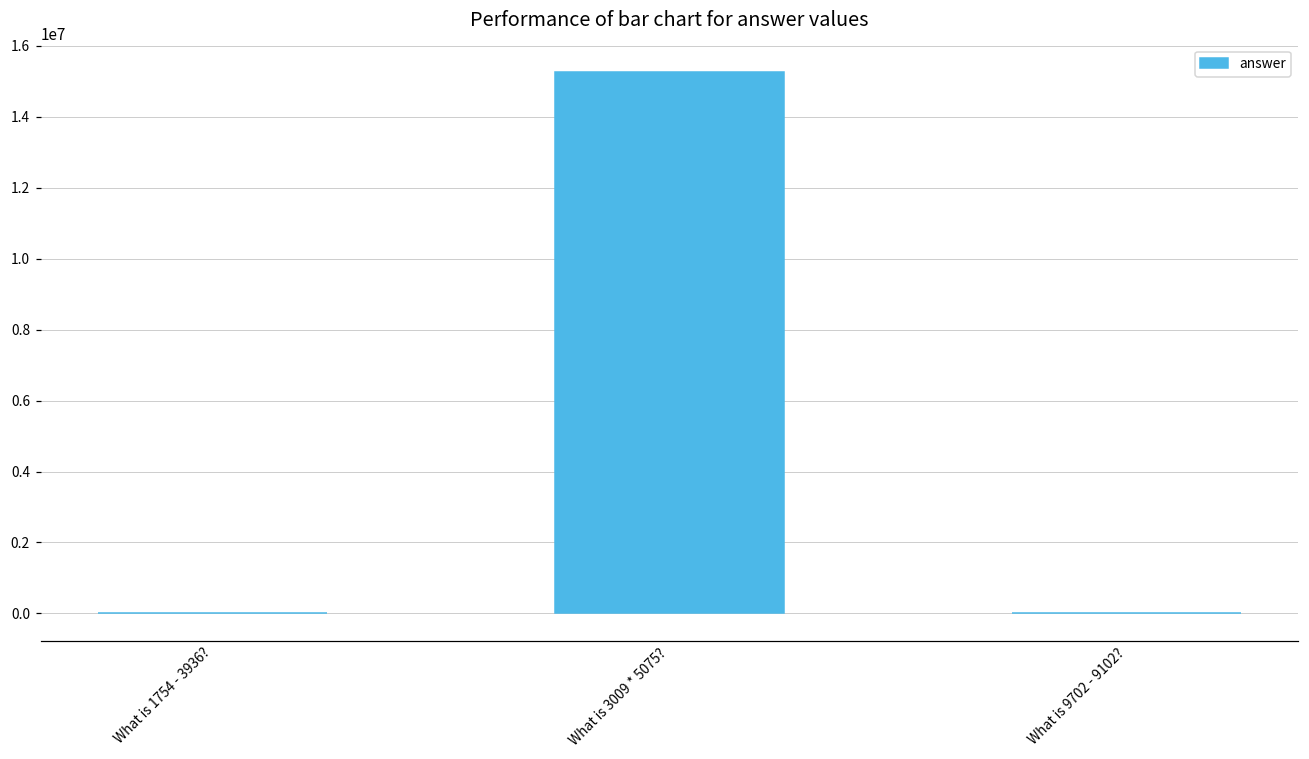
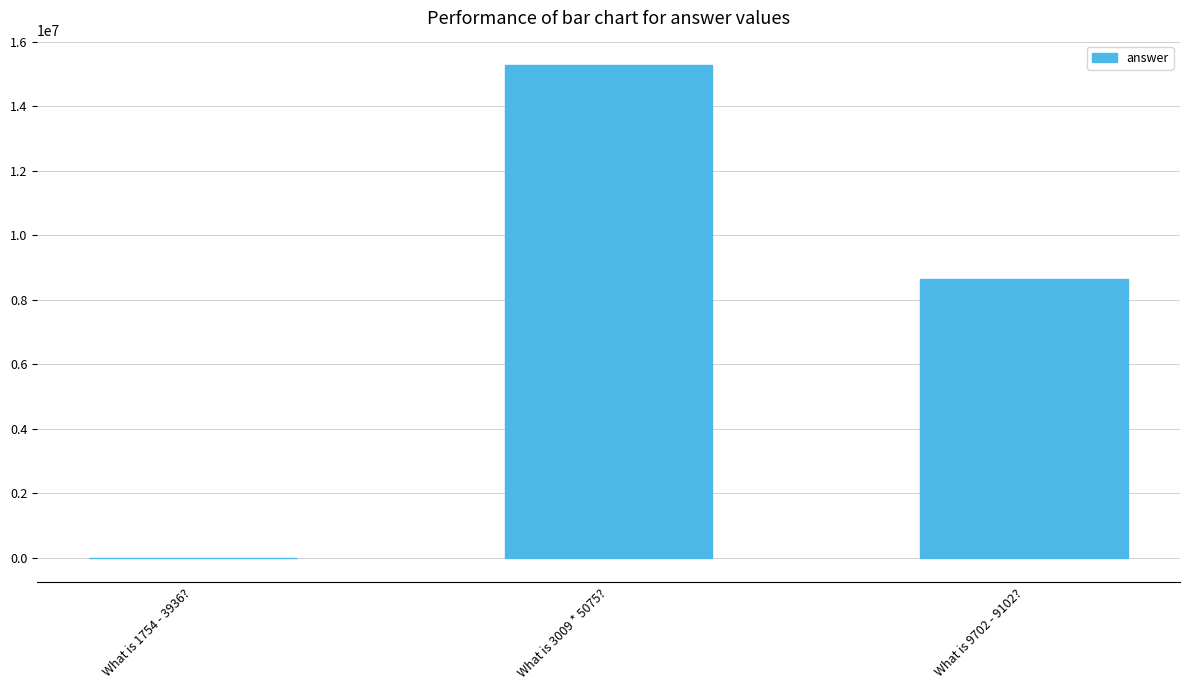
What is 9702 - 9102?: 0 -> 8700000
